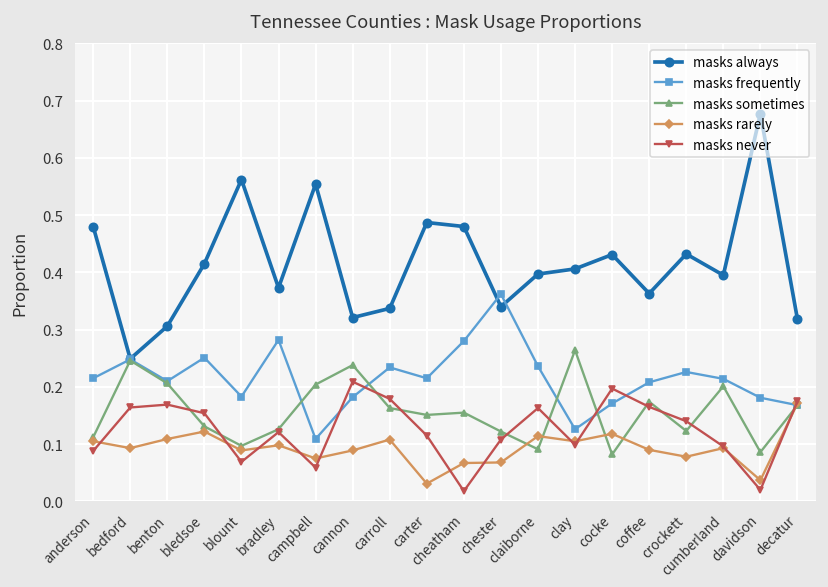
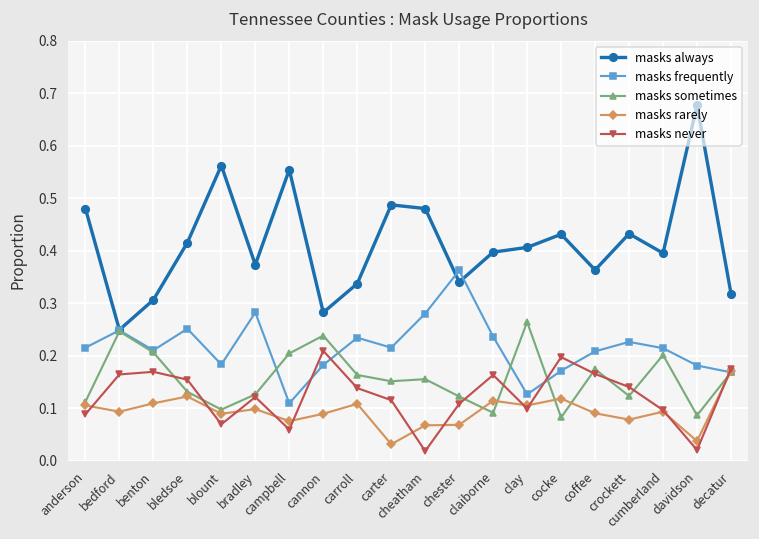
masks always, cannon: 0.32 -> 0.28
masks never, carroll: 0.18 -> 0.14
